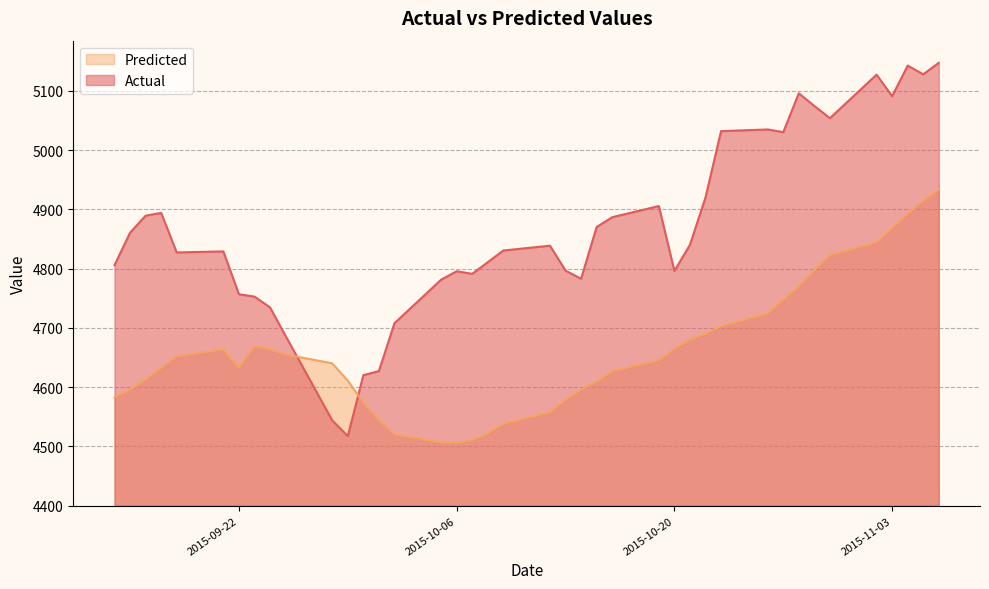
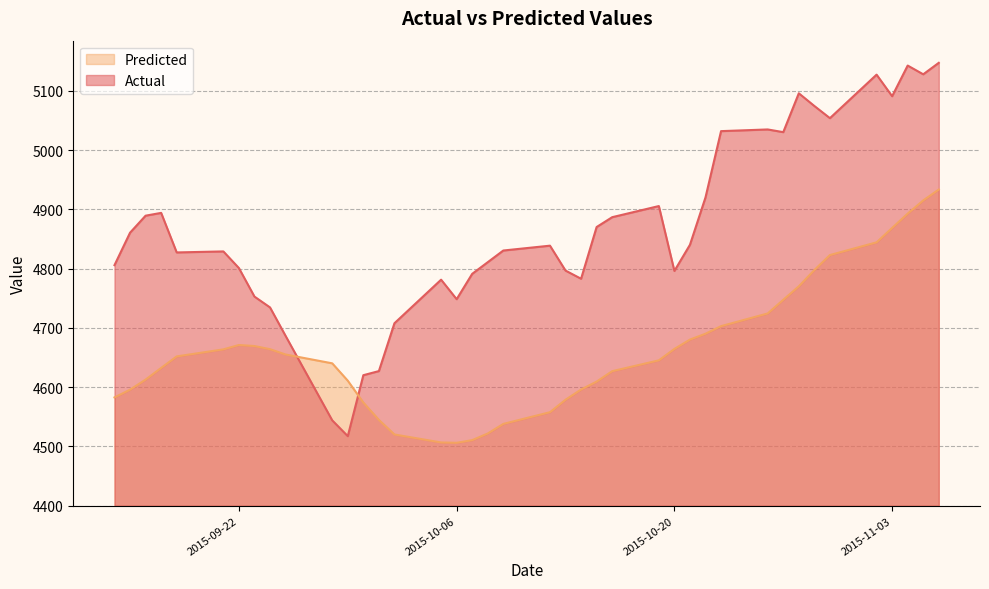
Actual, 2015-09-22: 4760 -> 4800
Predicted, 2015-09-22: 4630 -> 4670
Actual, 2015-10-06: 4800 -> 4750
